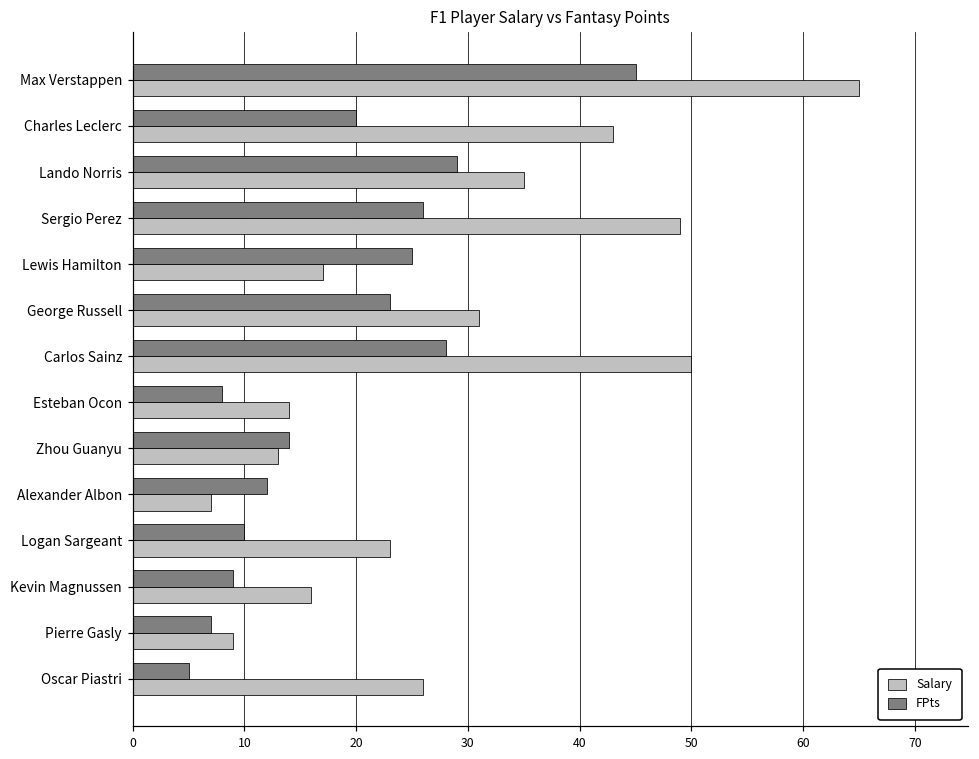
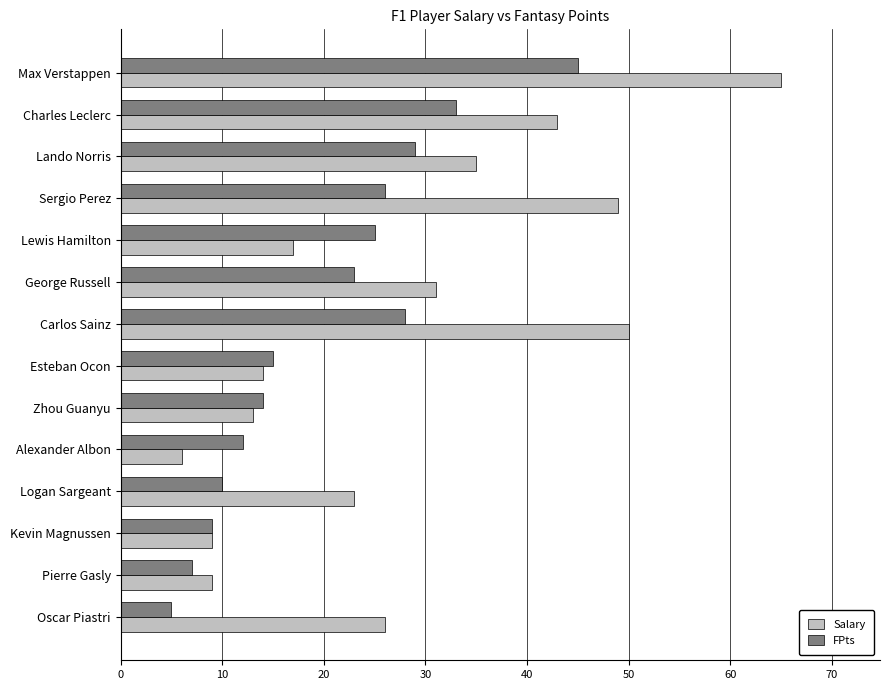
FPts, Charles Leclerc: 20 -> 33
FPts, Esteban Ocon: 8 -> 15
Salary, Alexander Albon: 7 -> 6
Salary, Kevin Magnussen: 16 -> 9
